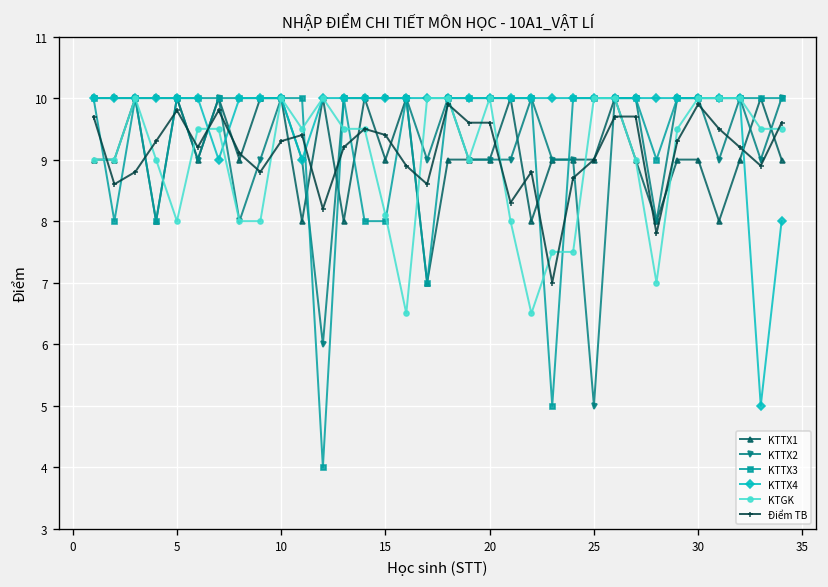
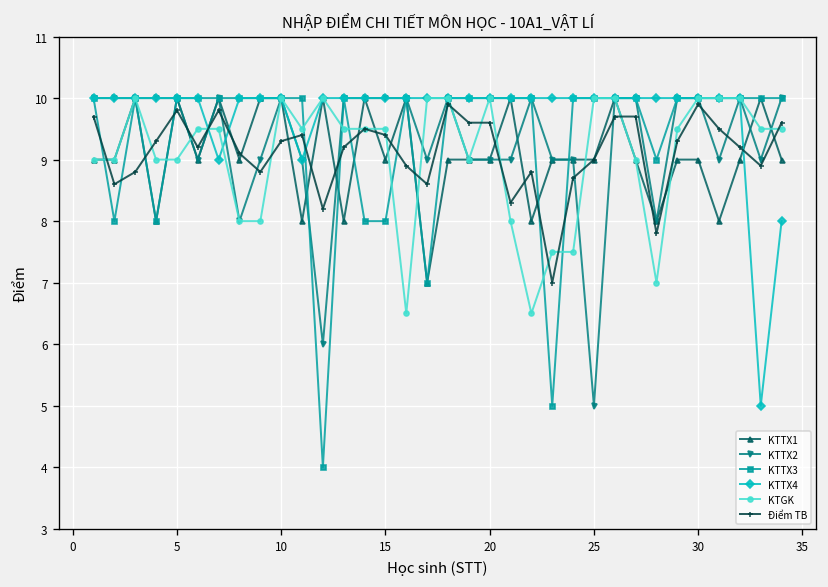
KTGK, 5: 8 -> 9
KTGK, 15: 8.1 -> 9.5
